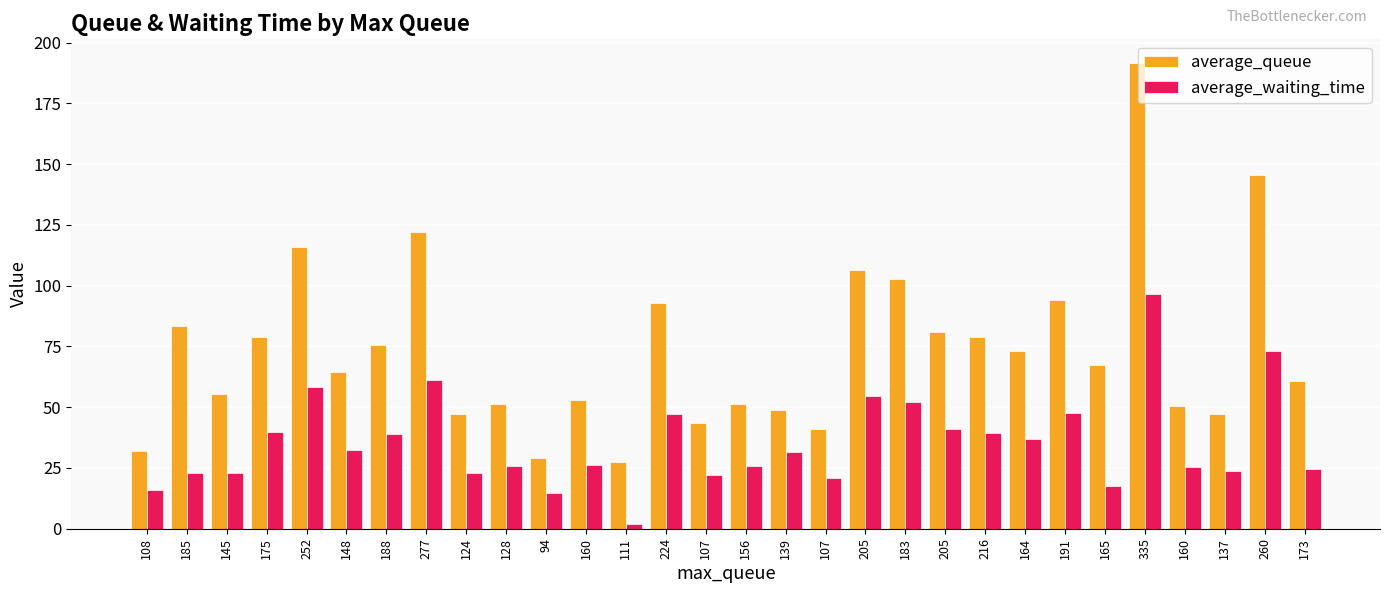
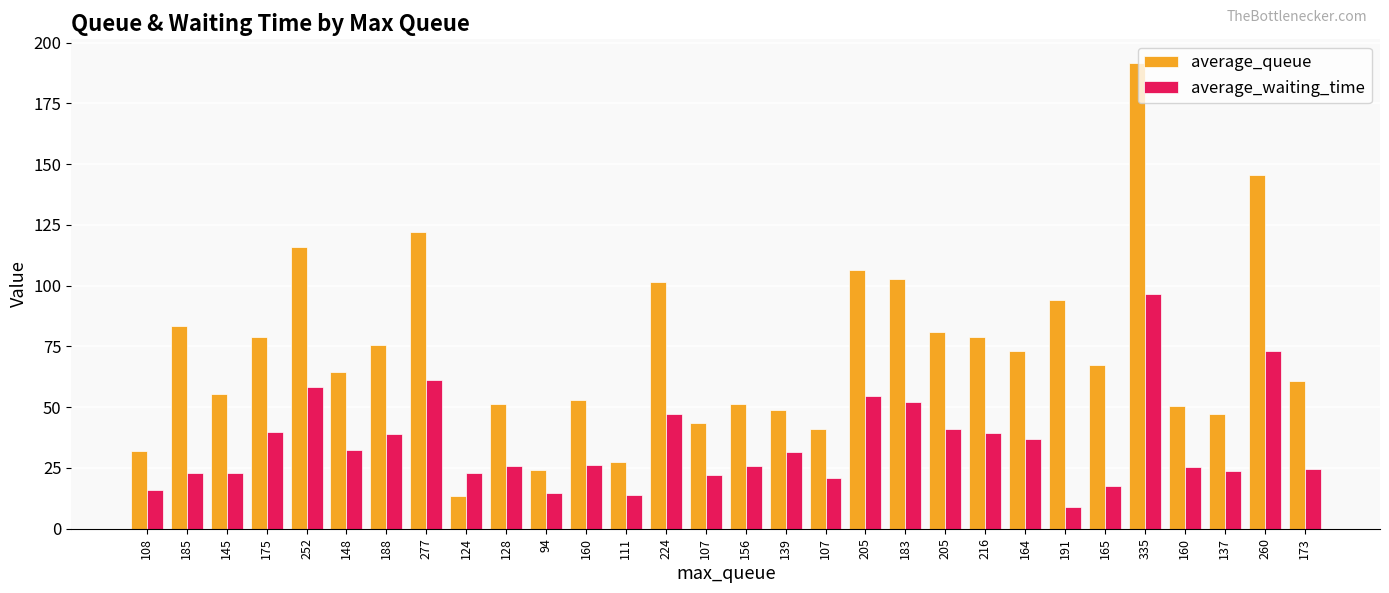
average_queue, 124: 47 -> 14
average_queue, 94: 29 -> 24
average_waiting_time, 111: 2 -> 14
average_queue, 224: 93 -> 101
average_waiting_time, 191: 48 -> 9
